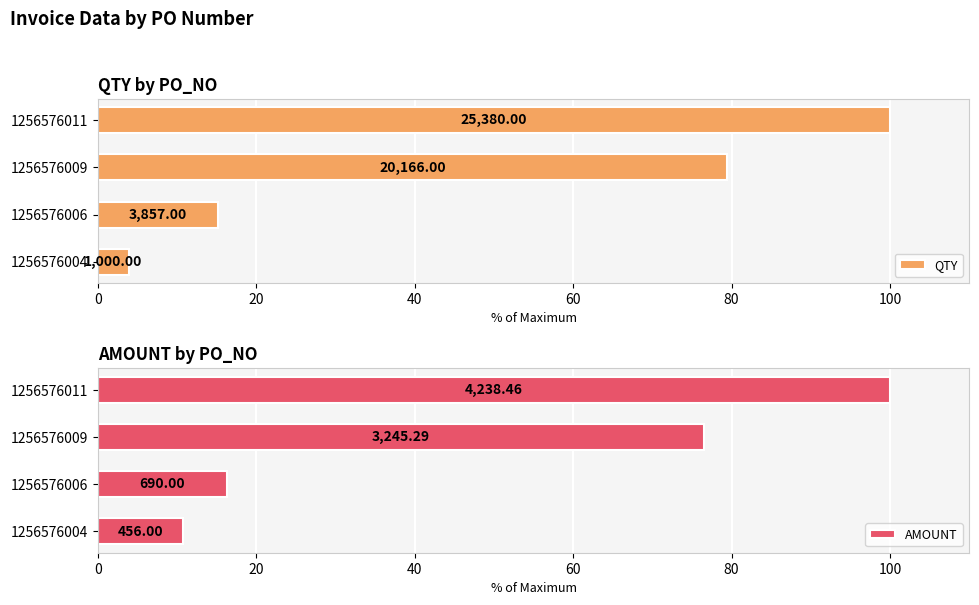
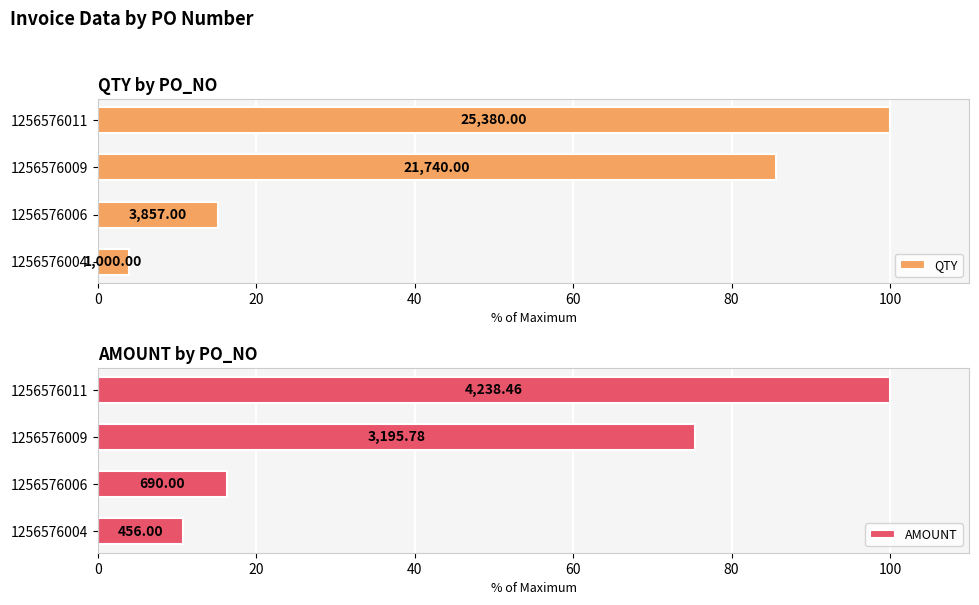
QTY by PO_NO, 1256576009: 20,166.00 -> 21,740.00
AMOUNT by PO_NO, 1256576009: 3,245.29 -> 3,195.78
